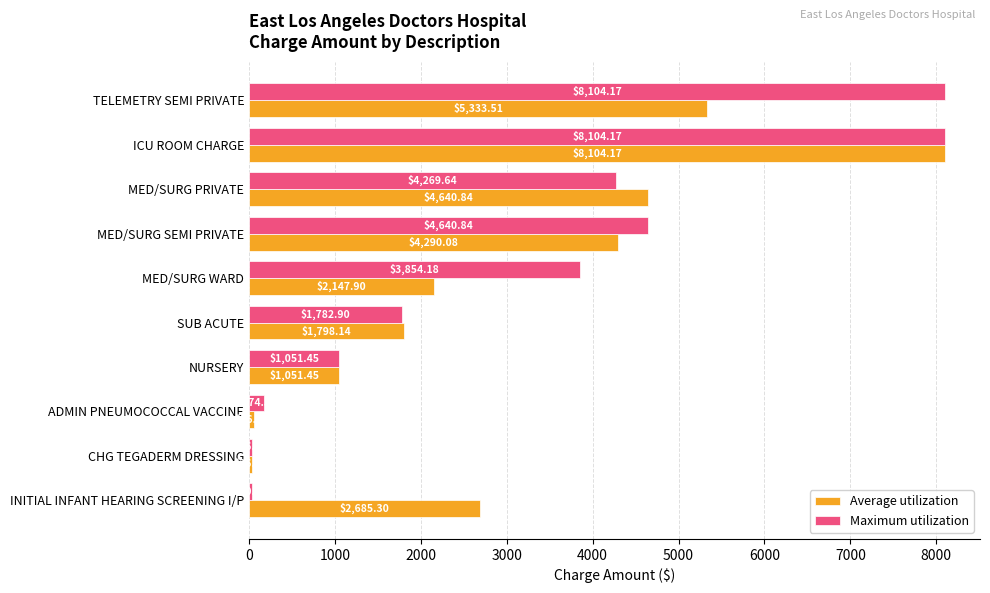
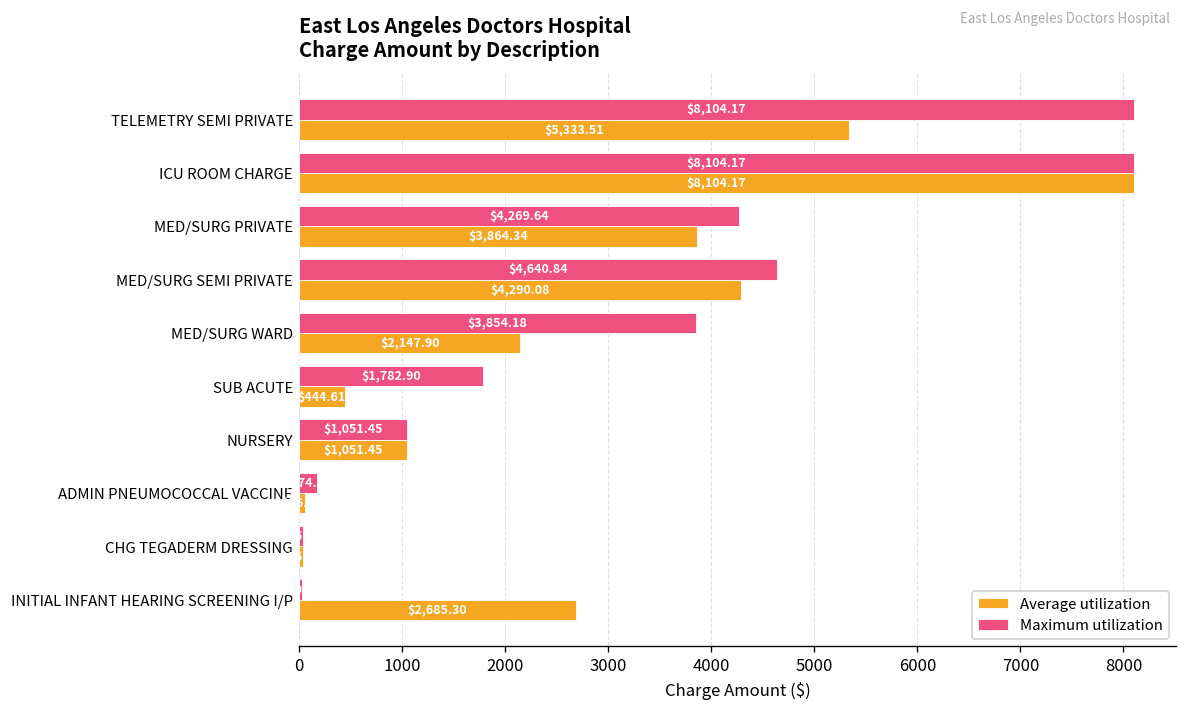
Average utilization, MED/SURG PRIVATE: $4,640.84 -> $3,864.34
Average utilization, SUB ACUTE: $1,798.14 -> $444.61
